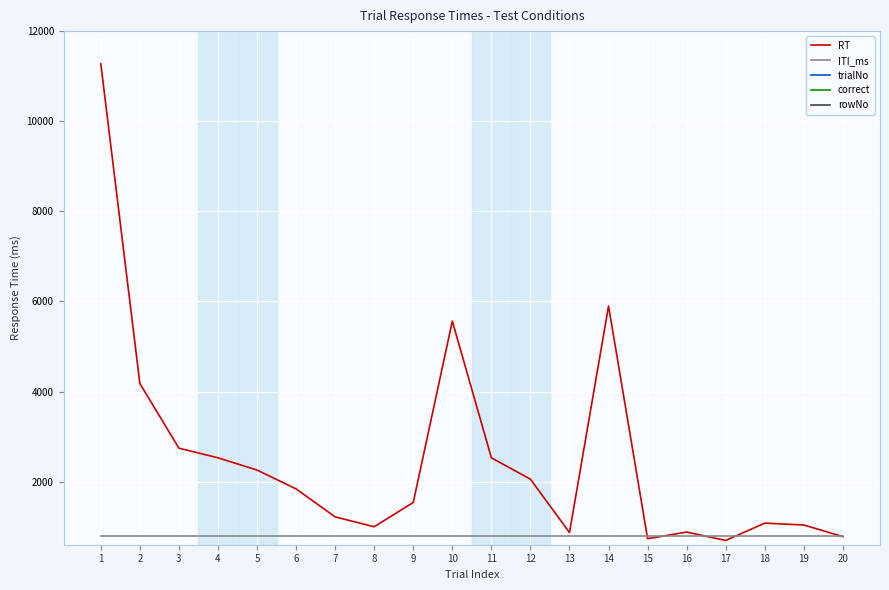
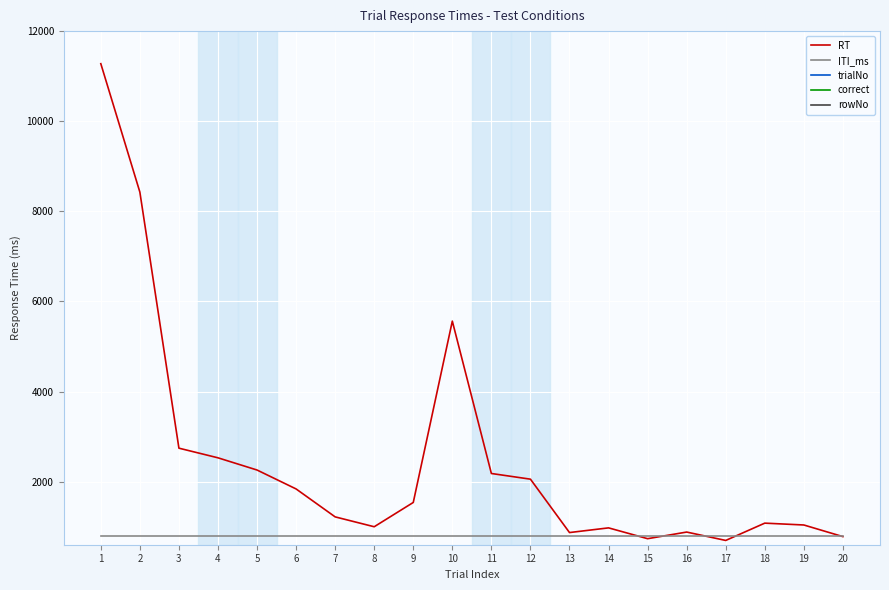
RT, 2: 4200 -> 8400
RT, 11: 2500 -> 2200
RT, 14: 5900 -> 1000
